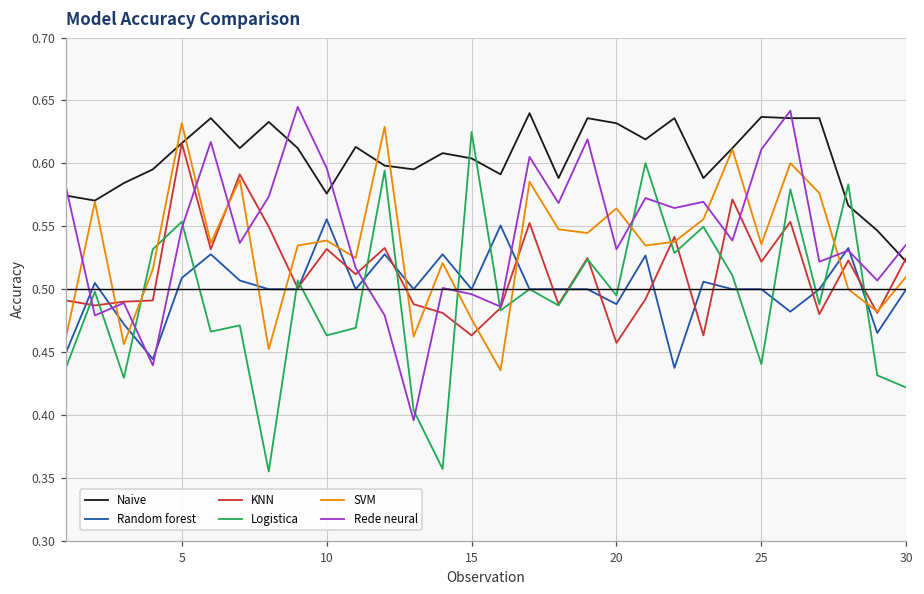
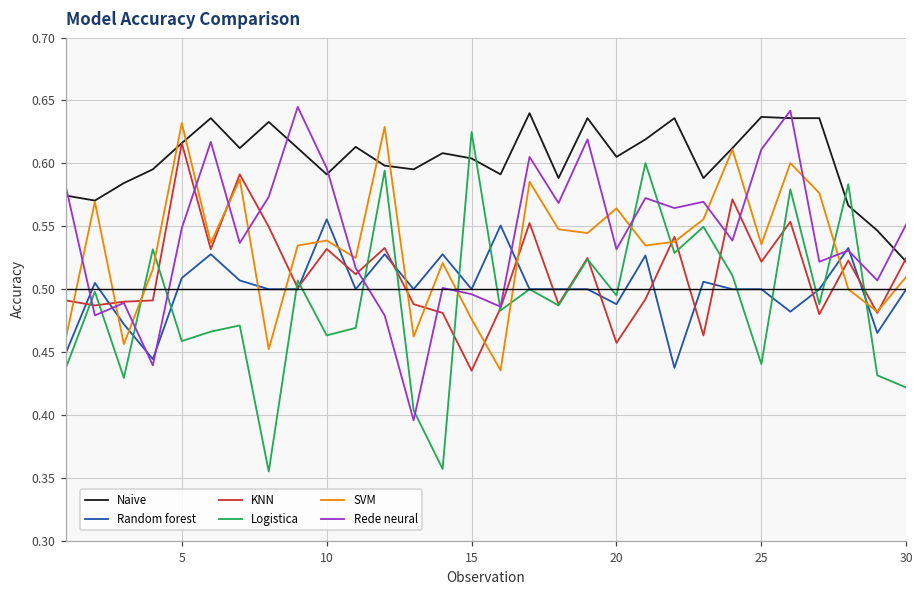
Logistica, 5: 0.554 -> 0.459
Naive, 10: 0.576 -> 0.591
KNN, 15: 0.463 -> 0.435
Naive, 20: 0.632 -> 0.605
Rede neural, 30: 0.536 -> 0.552
